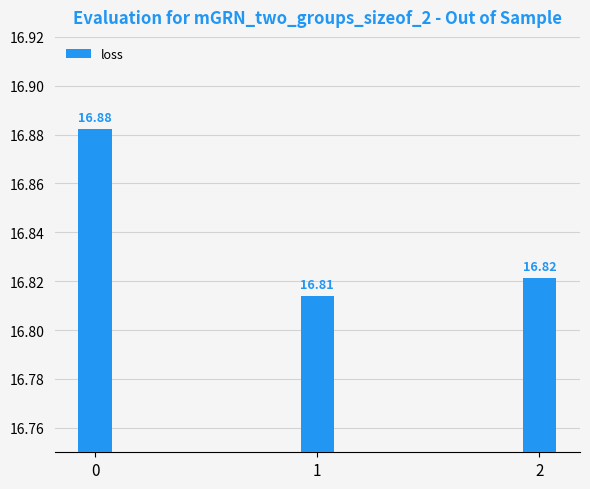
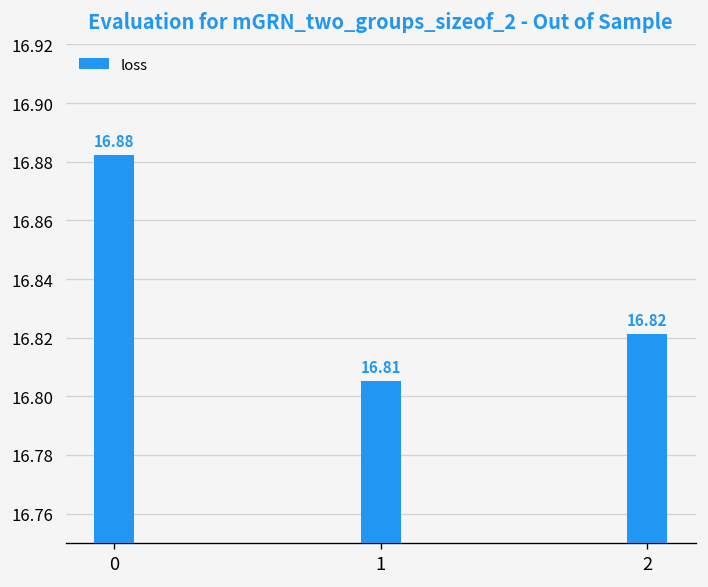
1: 16.814 -> 16.805
